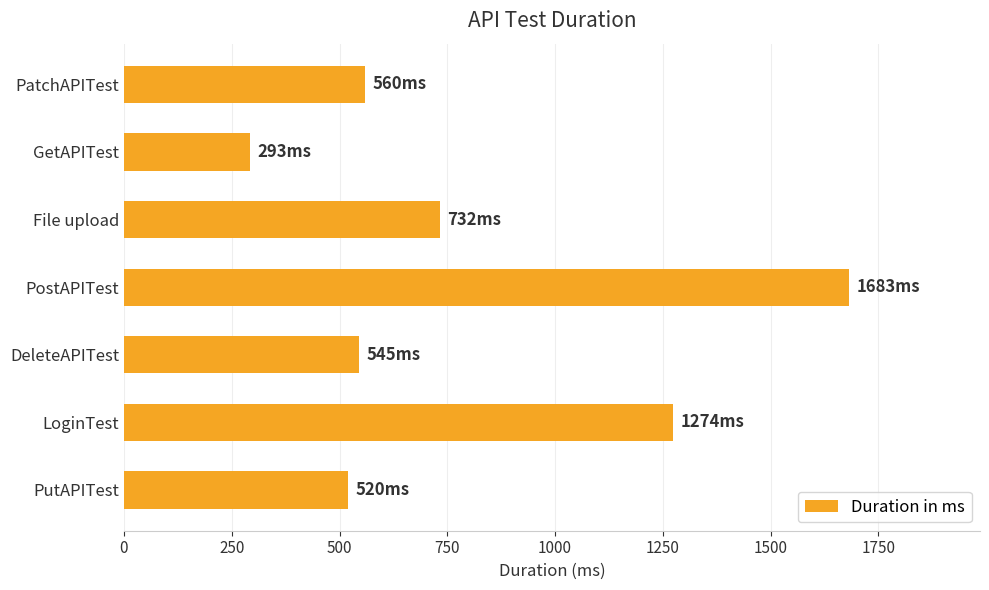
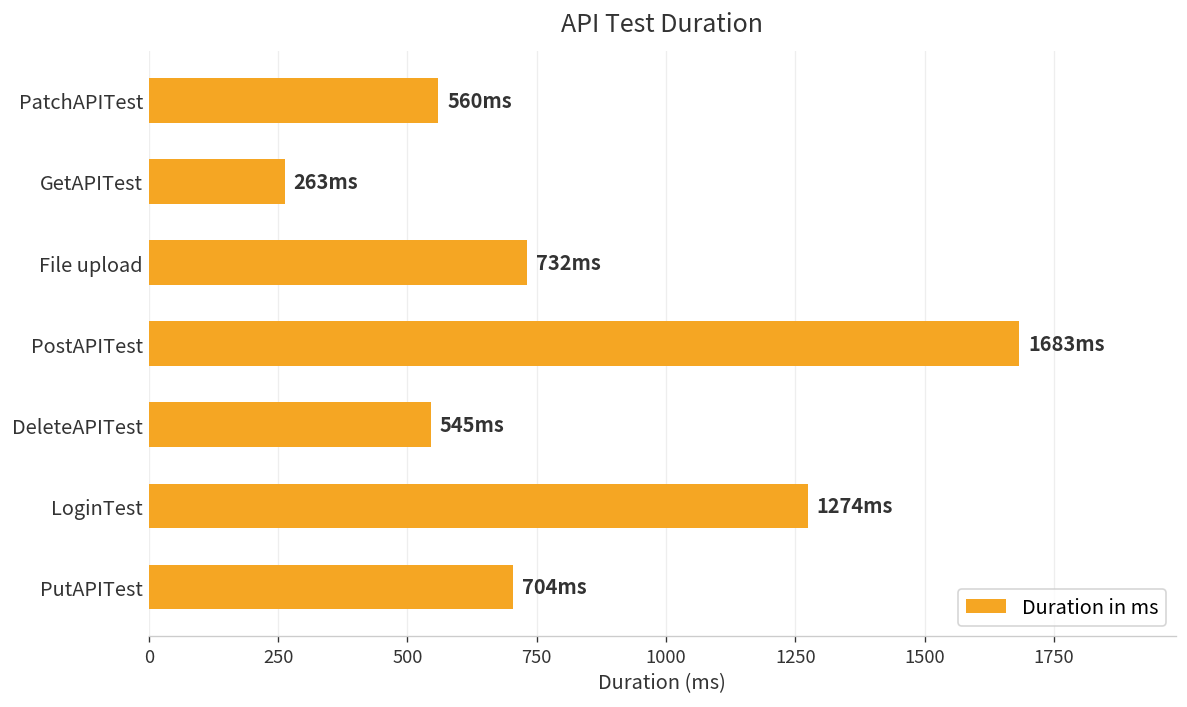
GetAPITest: 293 -> 263
PutAPITest: 520 -> 704
